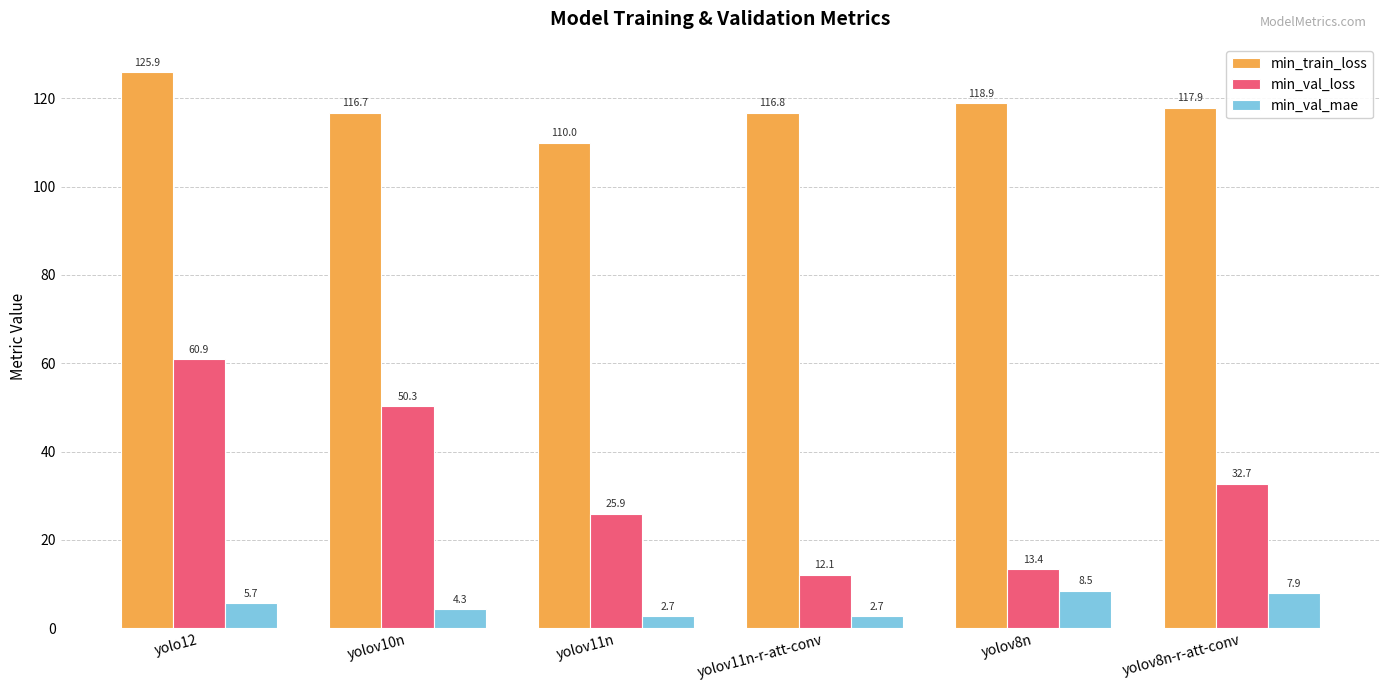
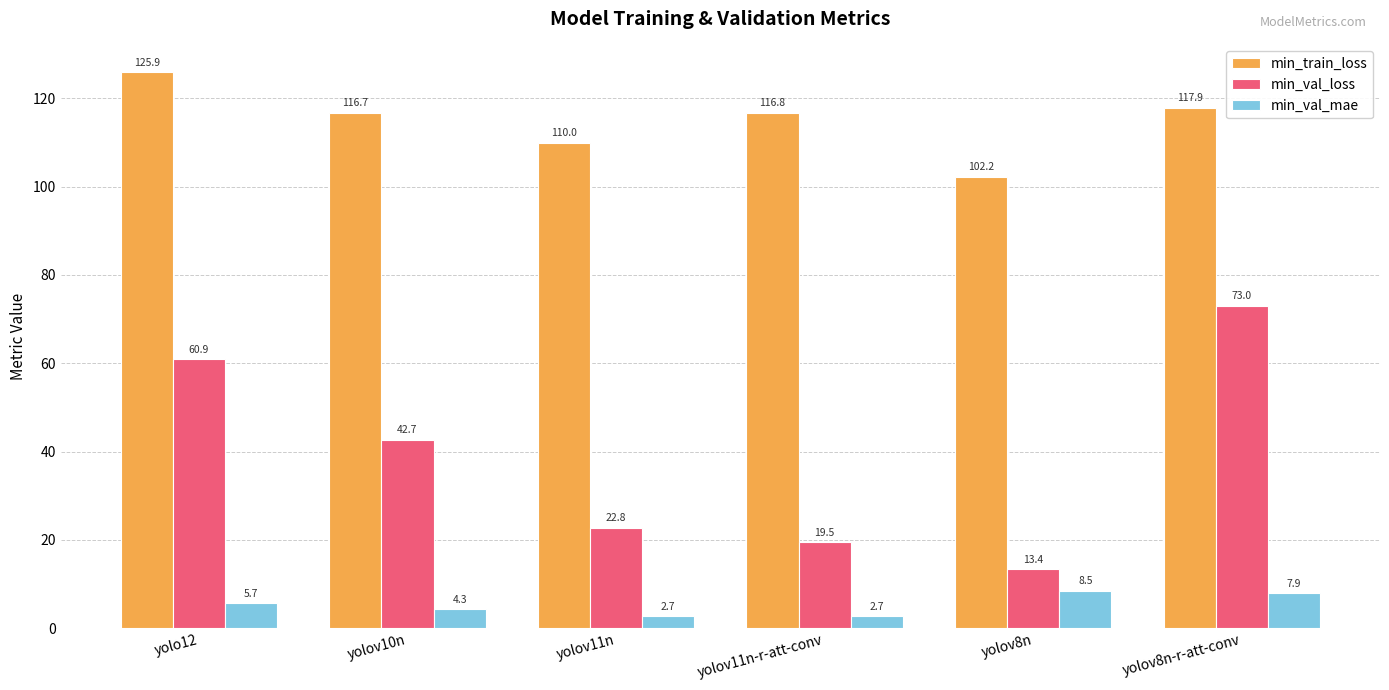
min_val_loss, yolov10n: 50.3 -> 42.7
min_val_loss, yolov11n: 25.9 -> 22.8
min_val_loss, yolov11n-r-att-conv: 12.1 -> 19.5
min_train_loss, yolov8n: 118.9 -> 102.2
min_val_loss, yolov8n-r-att-conv: 32.7 -> 73.0
